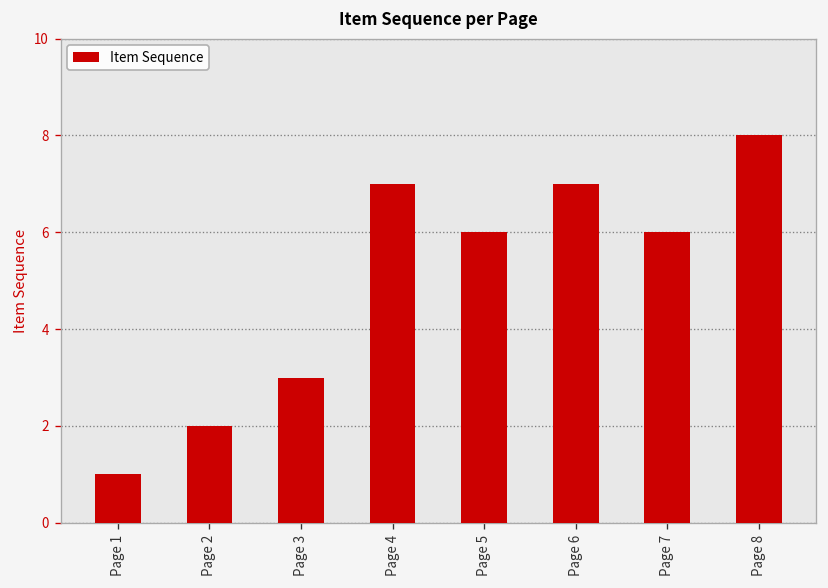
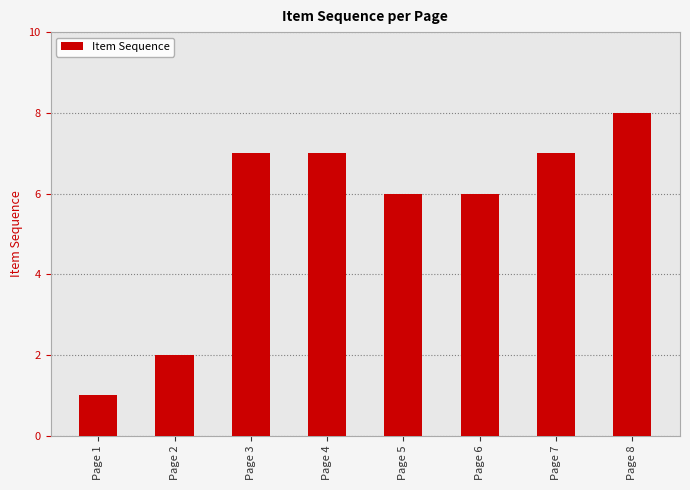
Page 3: 3 -> 7
Page 6: 7 -> 6
Page 7: 6 -> 7
